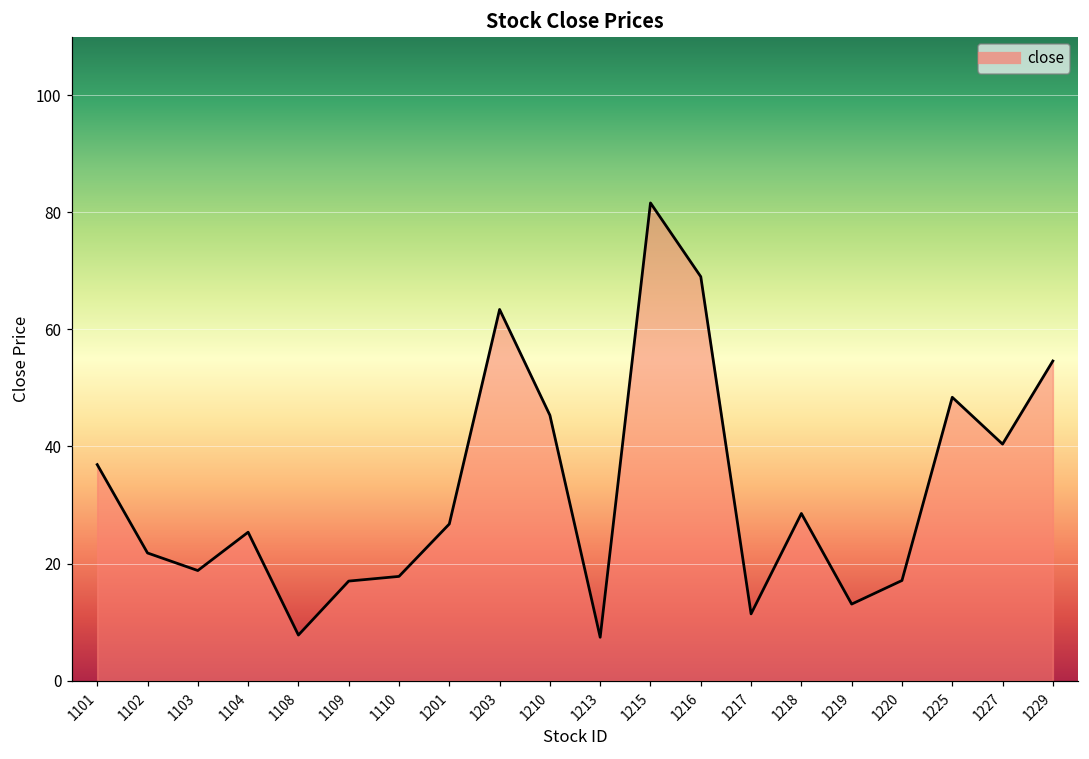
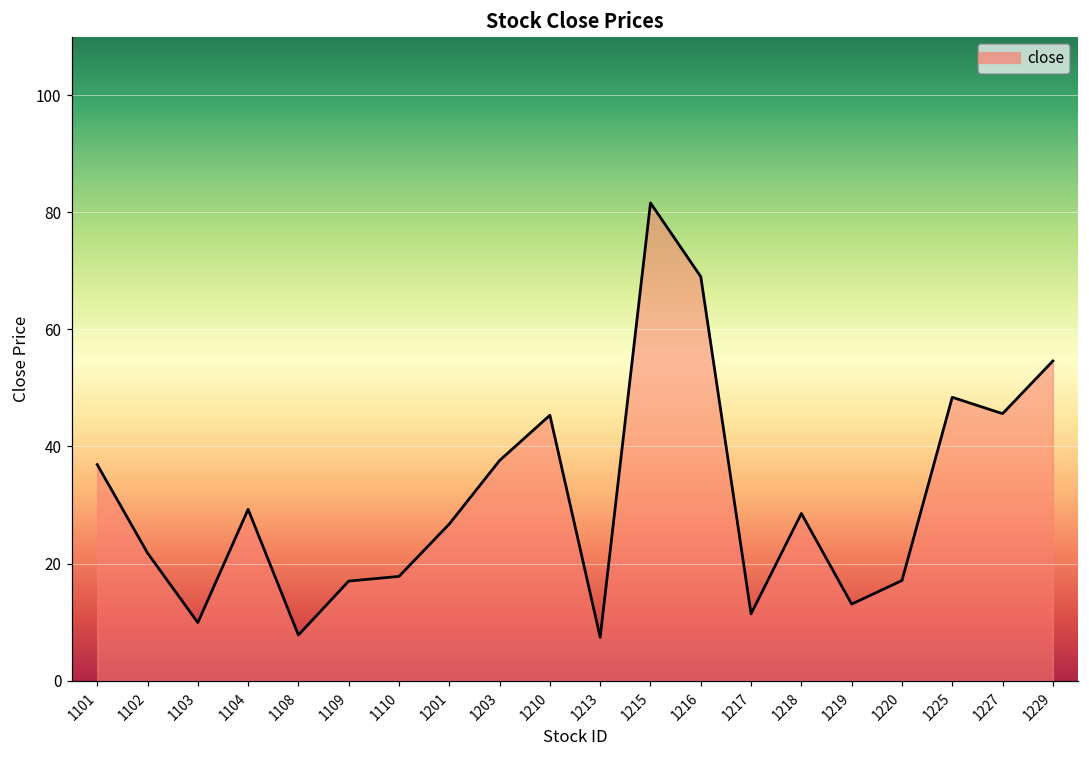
1103: 19 -> 10
1104: 25 -> 29
1203: 63 -> 38
1227: 40 -> 46
